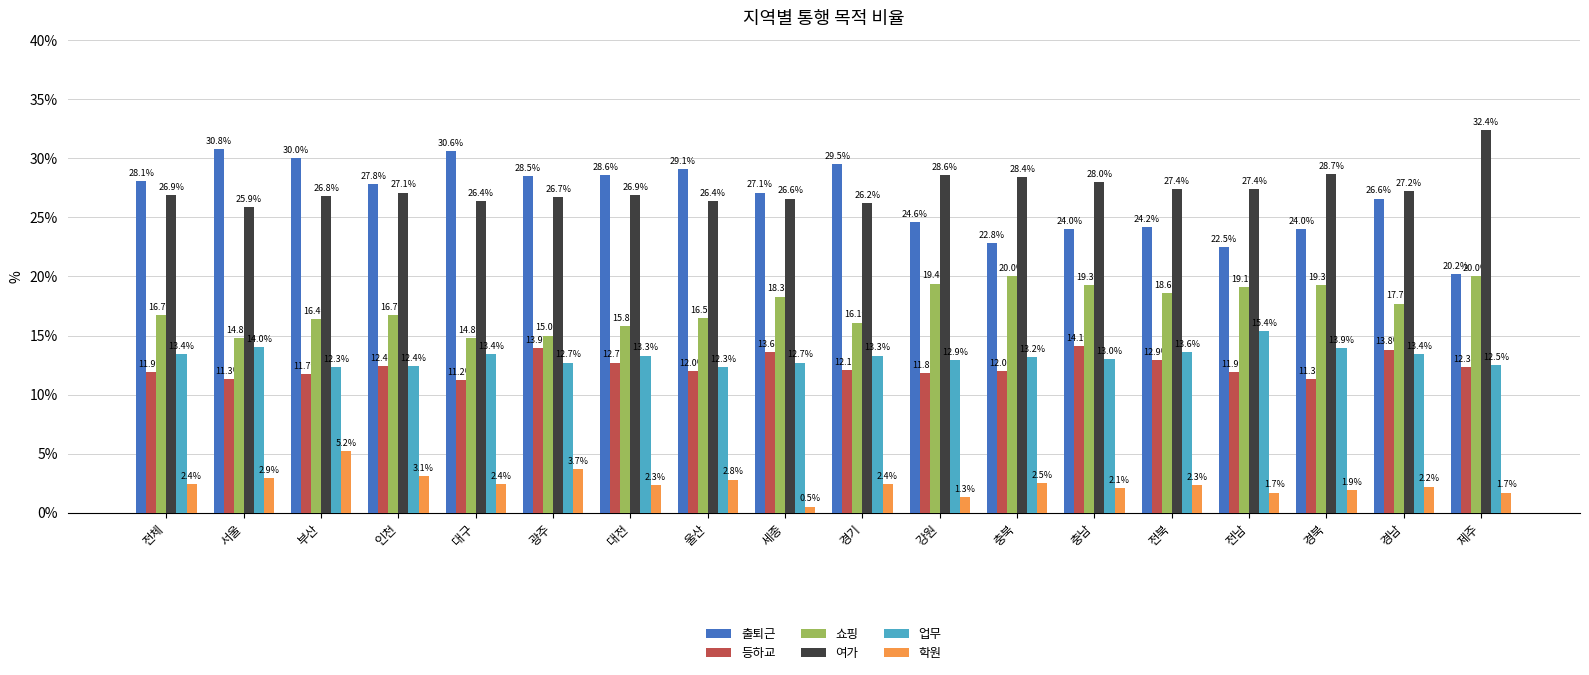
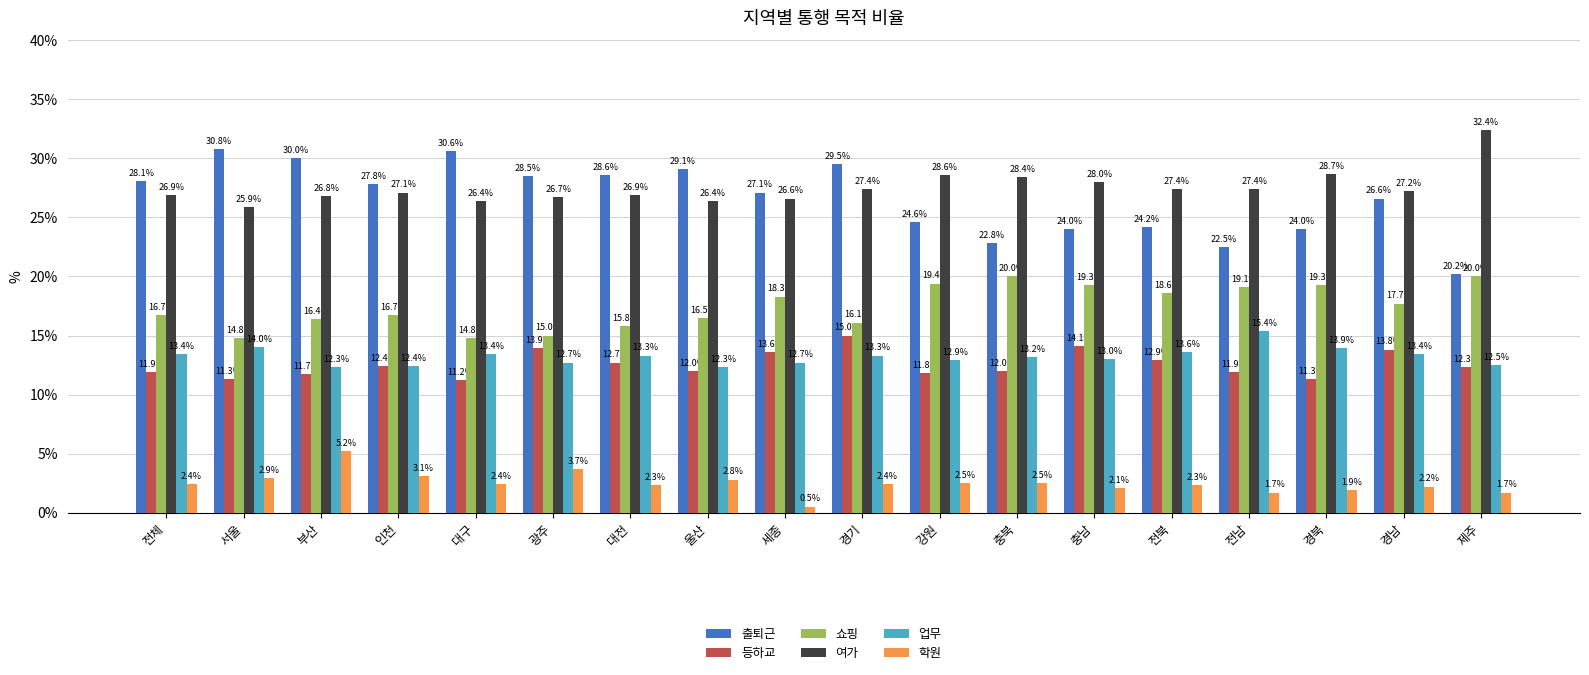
등하교, 경기: 12.1% -> 15.0%
여가, 경기: 26.2% -> 27.4%
학원, 강원: 1.3% -> 2.5%
